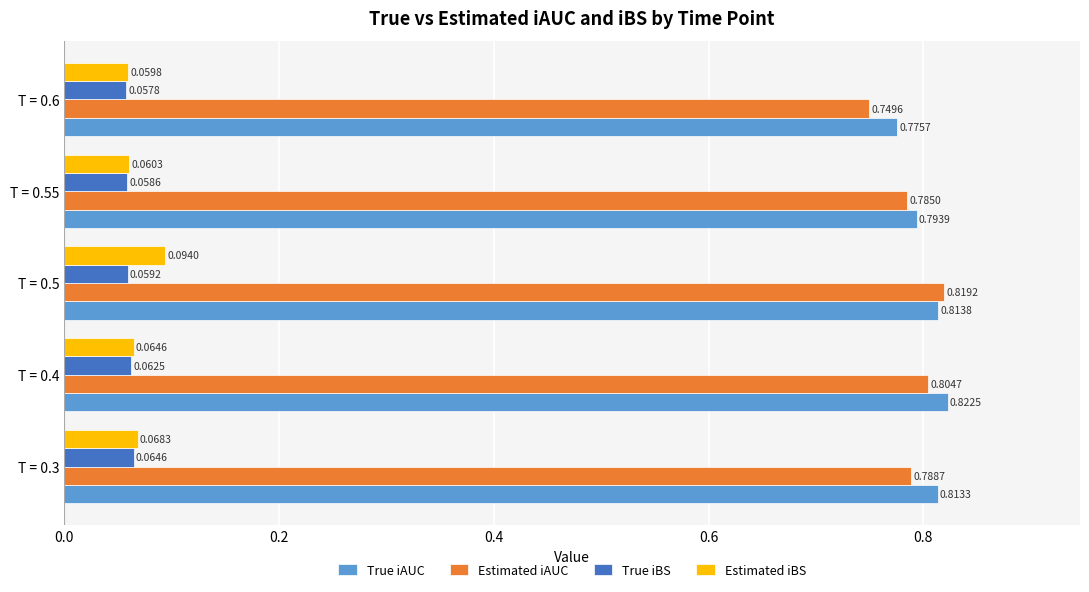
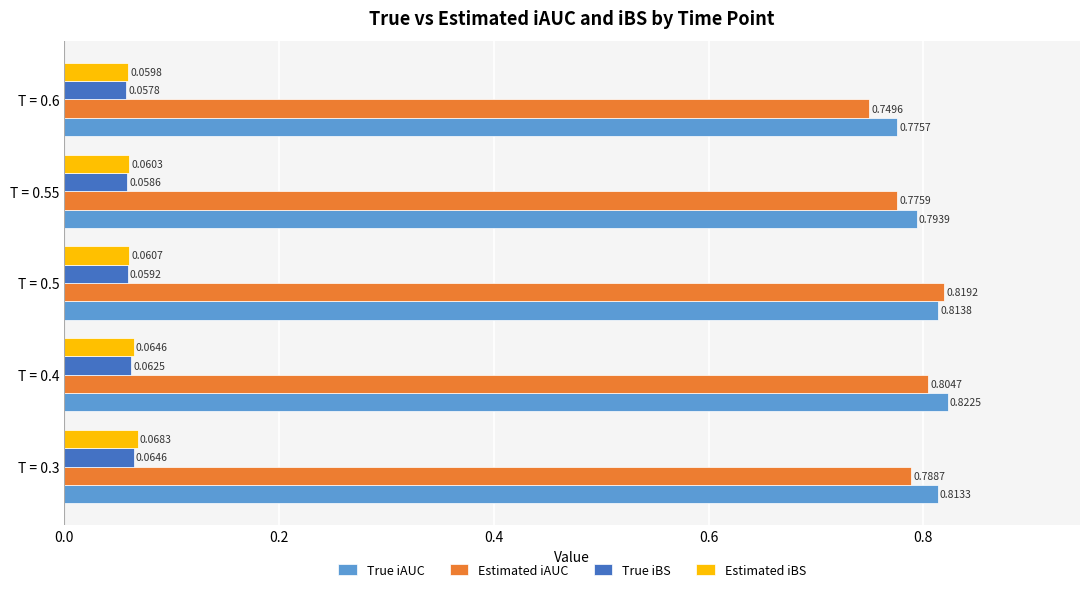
Estimated iAUC, T = 0.55: 0.7850 -> 0.7759
Estimated iBS, T = 0.5: 0.0940 -> 0.0607
